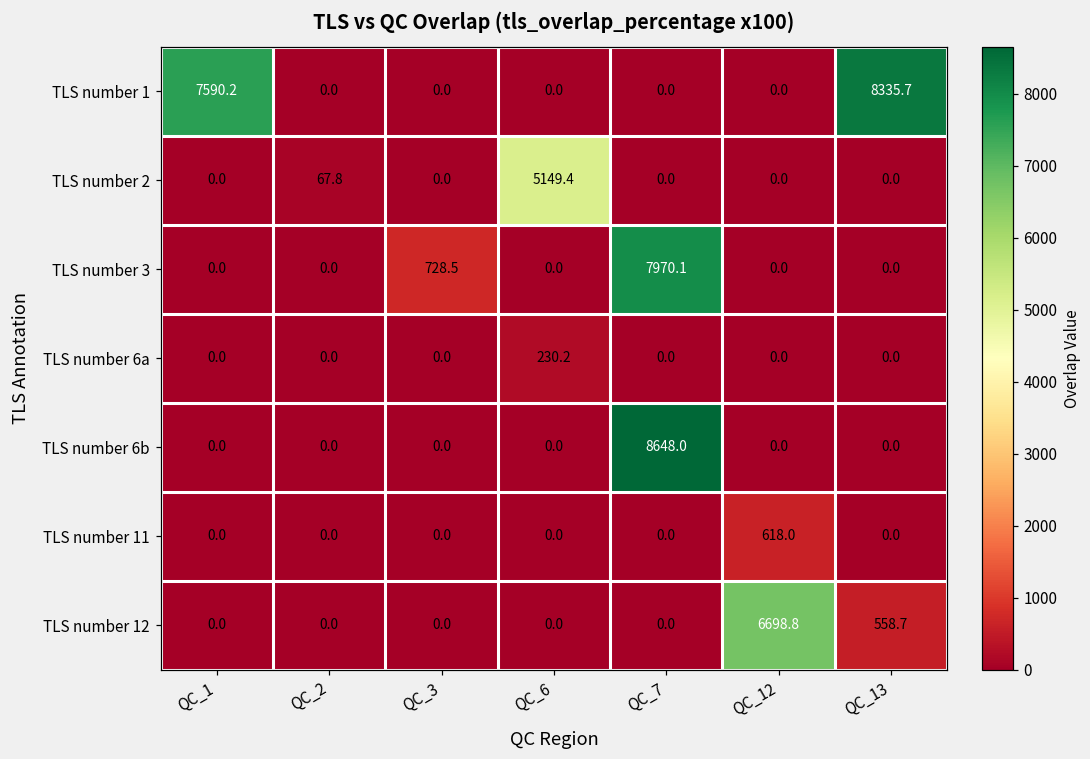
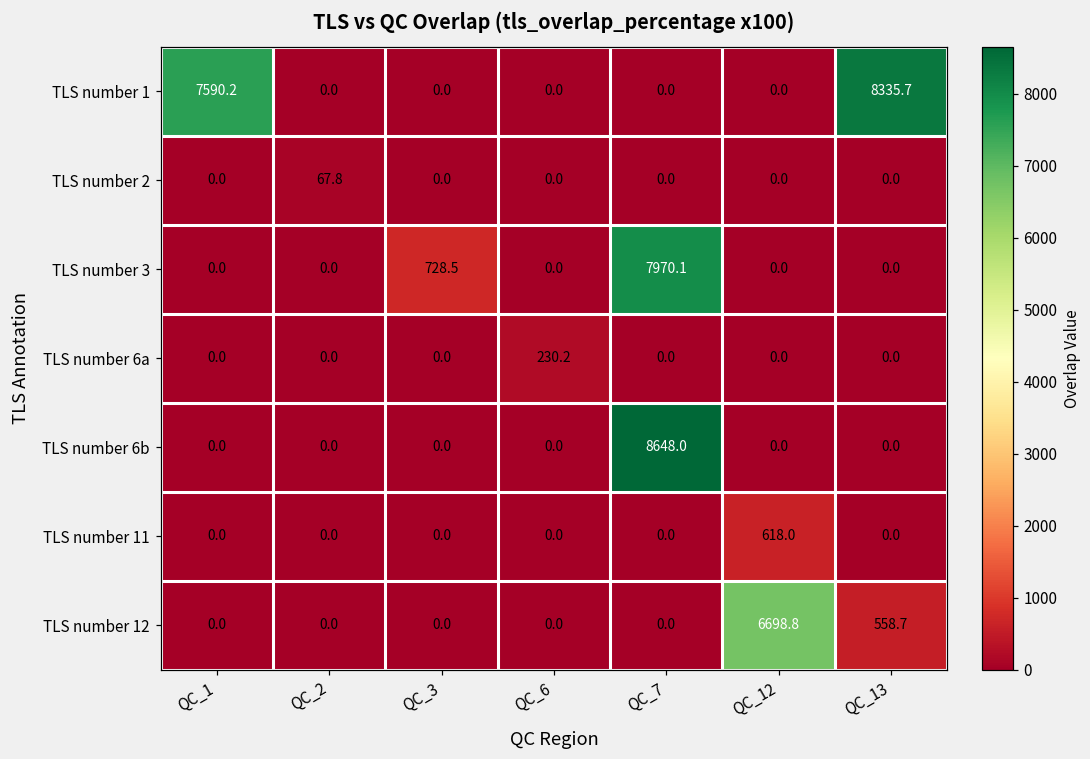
TLS number 2, QC_6: 5149.4 -> 0.0
